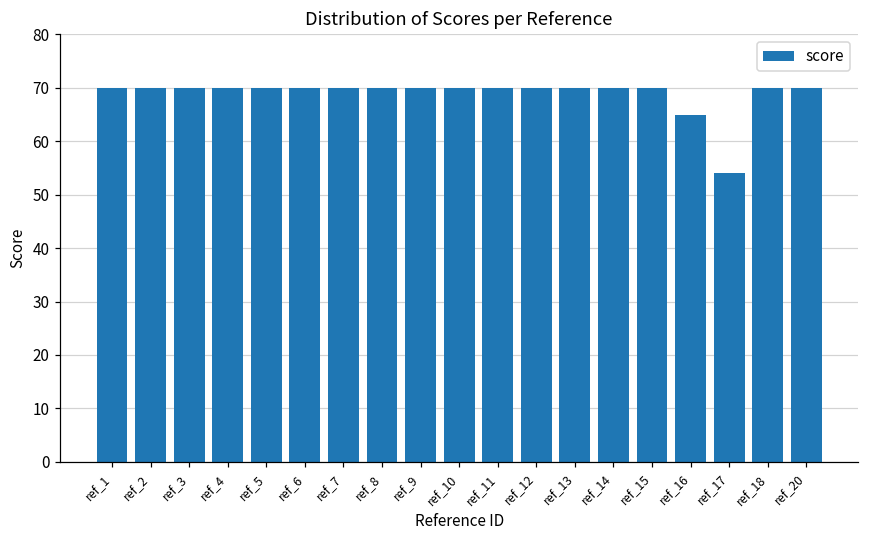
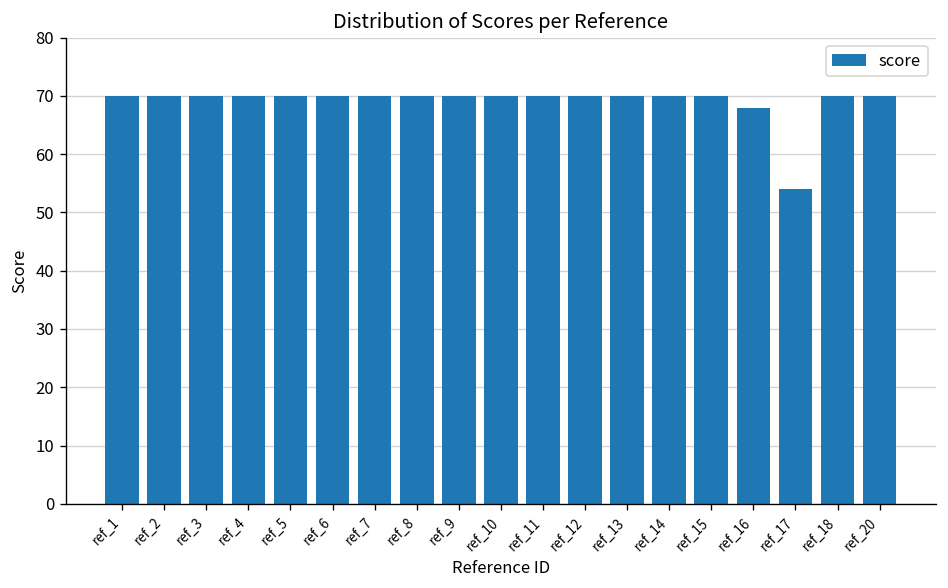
ref_16: 65 -> 68
